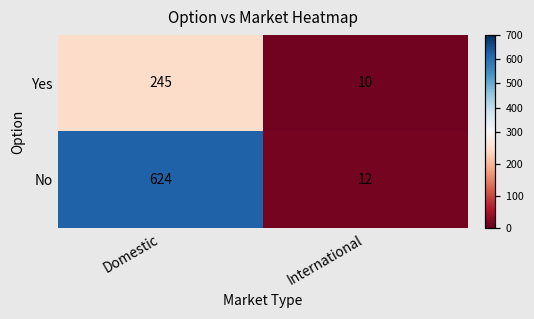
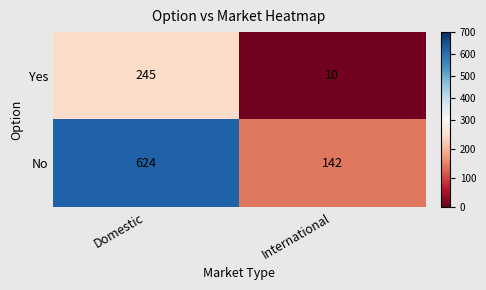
No, International: 12 -> 142
